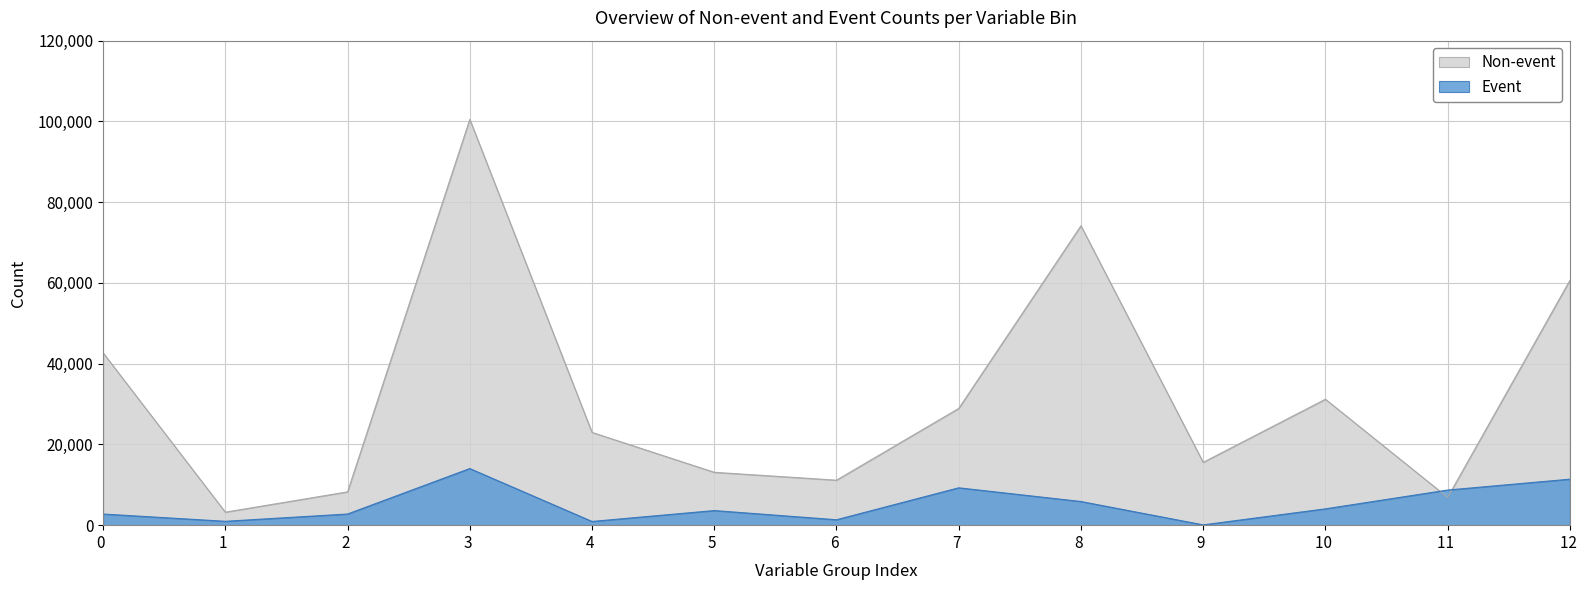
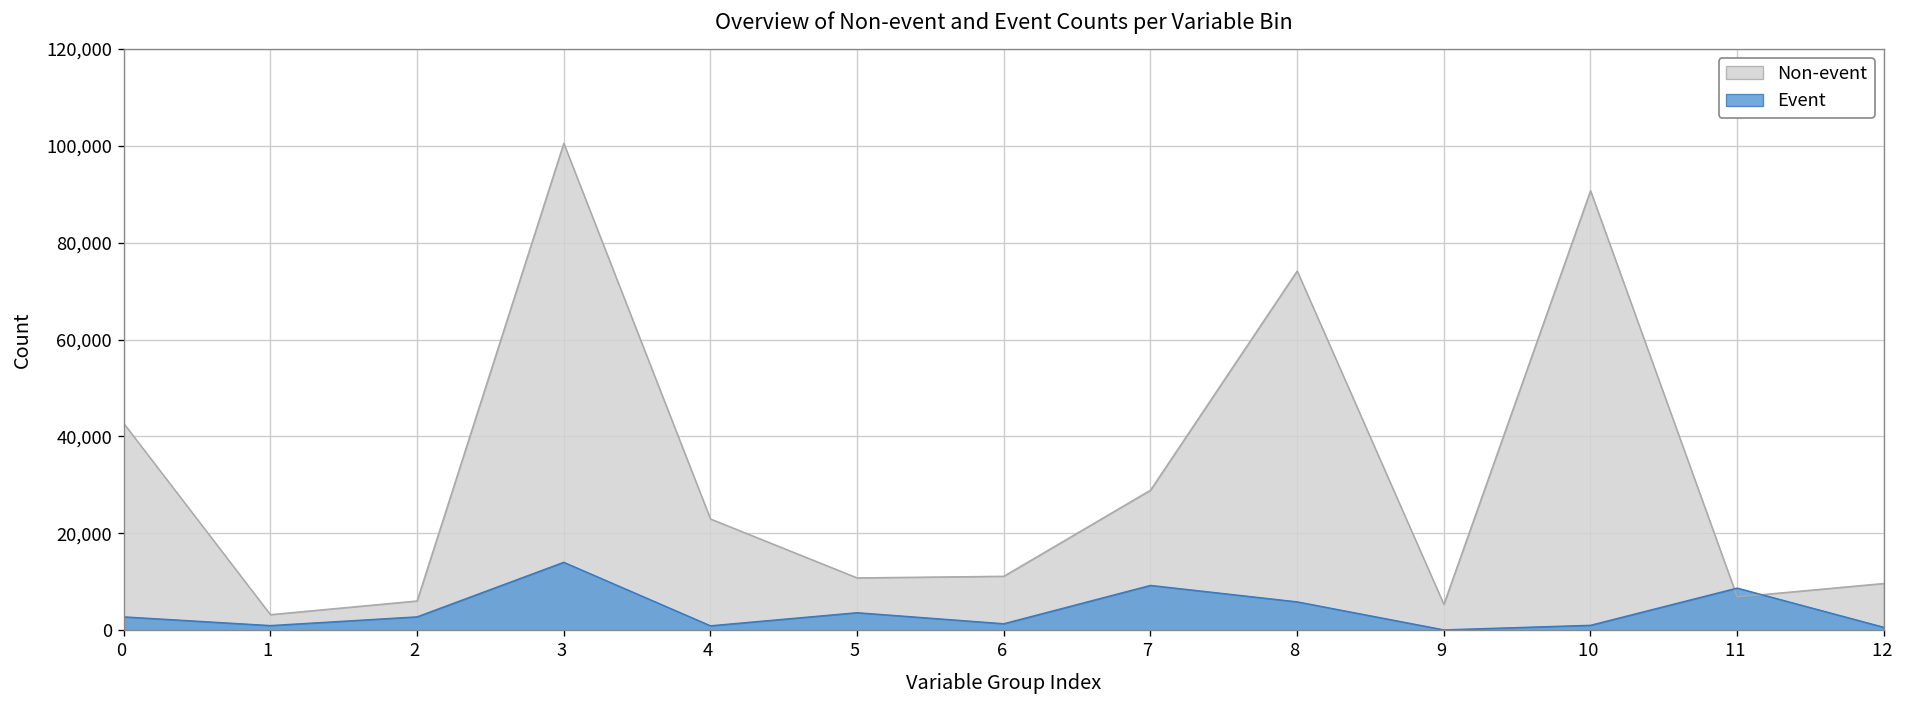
Non-event, 2: 8,000 -> 6,000
Non-event, 5: 13,000 -> 11,000
Non-event, 9: 16,000 -> 5,000
Non-event, 10: 31,000 -> 91,000
Event, 10: 4,000 -> 1,000
Non-event, 12: 61,000 -> 10,000
Event, 12: 11,000 -> 1,000
